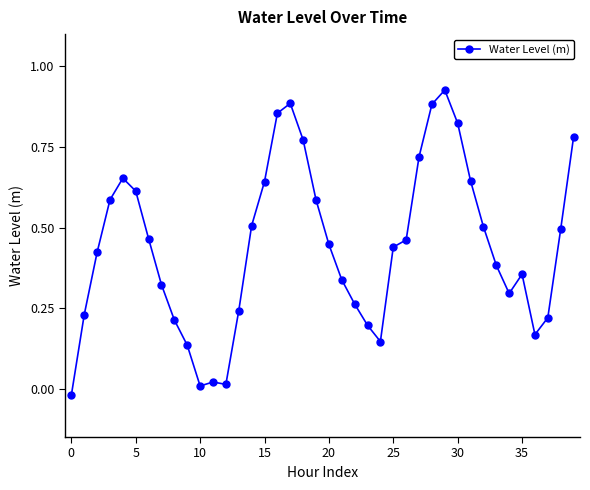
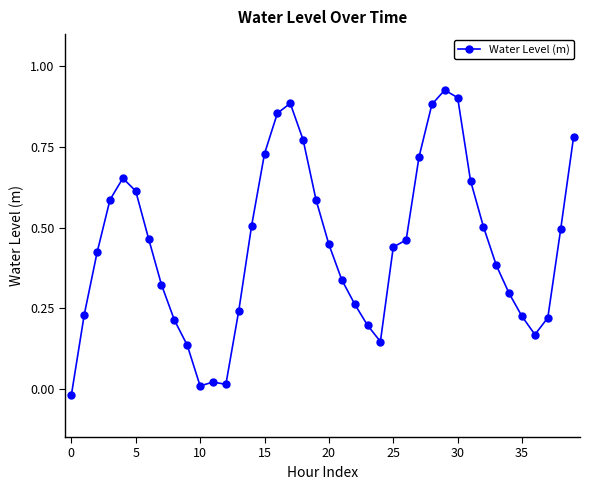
15: 0.64 -> 0.73
30: 0.82 -> 0.90
35: 0.36 -> 0.22
